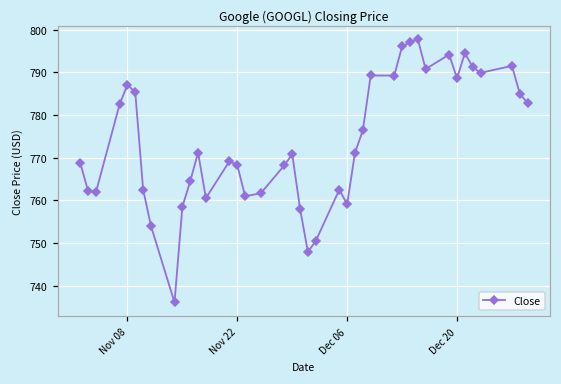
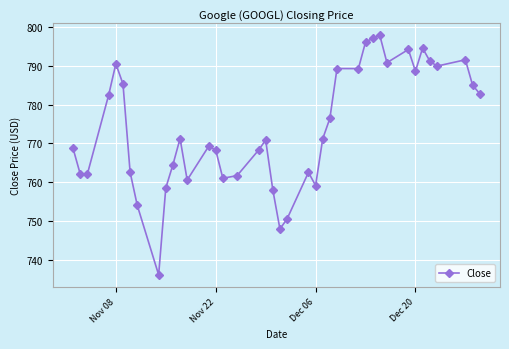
Nov 08: 787 -> 791
